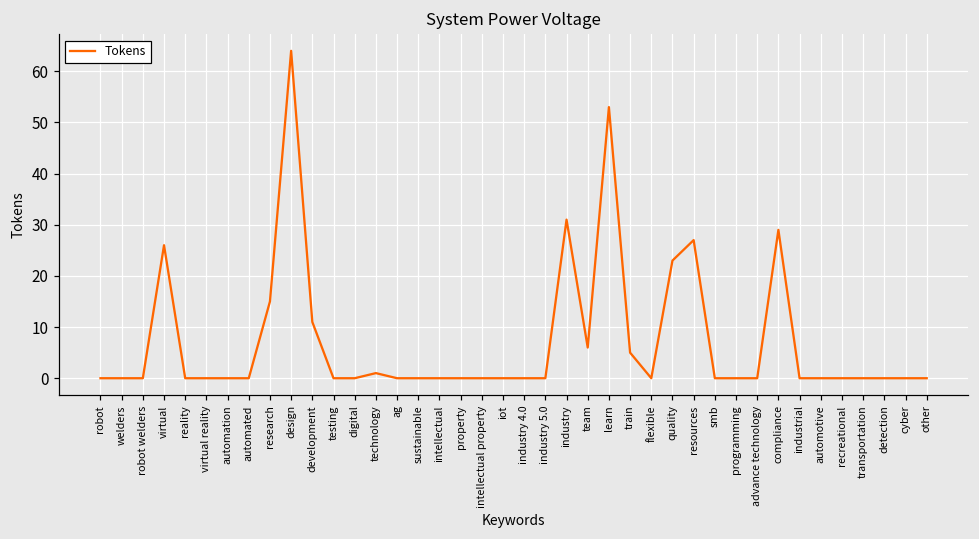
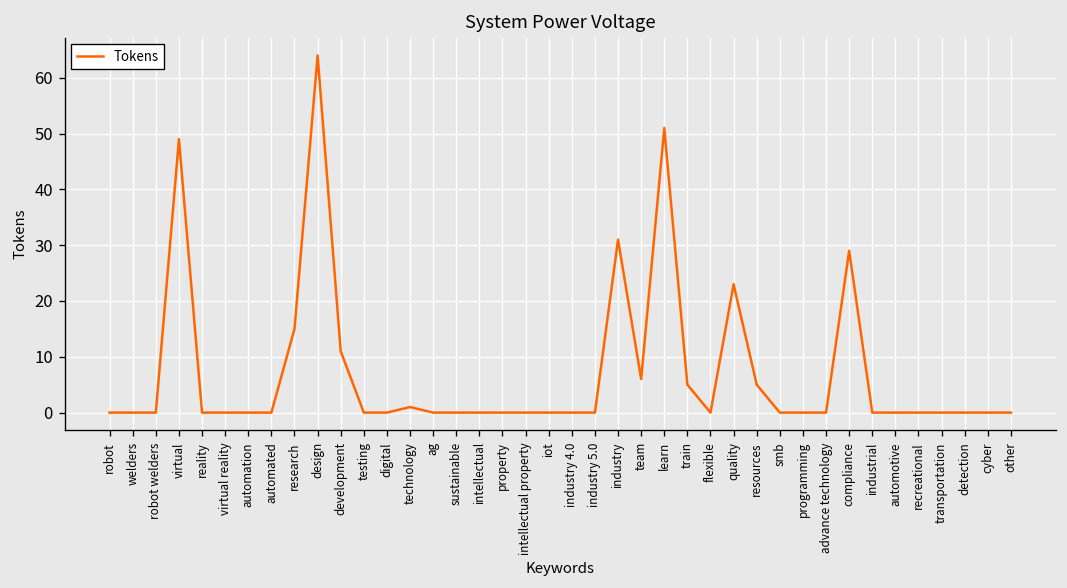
virtual: 26 -> 49
learn: 53 -> 51
resources: 27 -> 5
